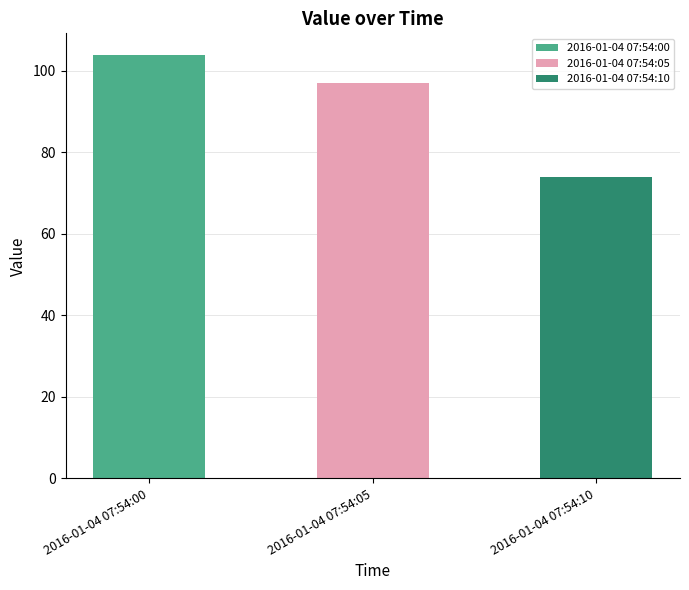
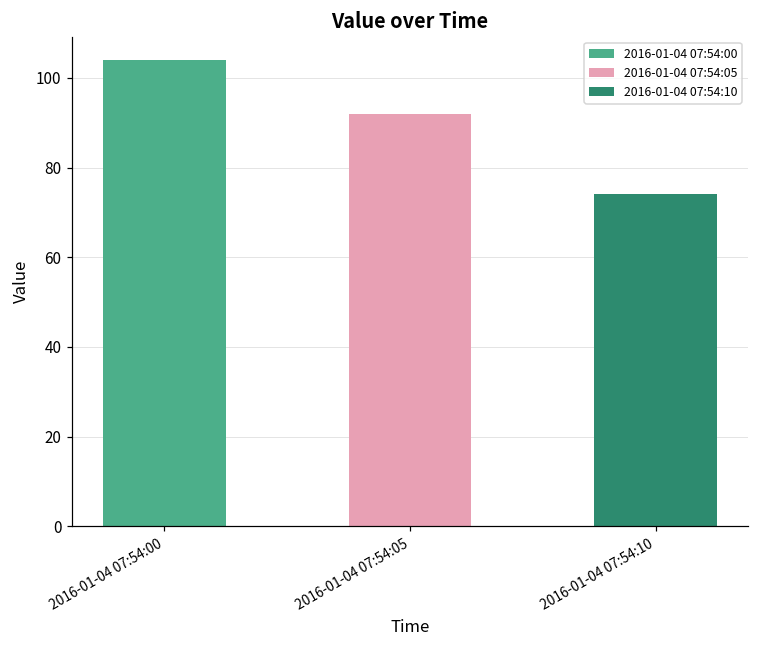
2016-01-04 07:54:05: 97 -> 92
